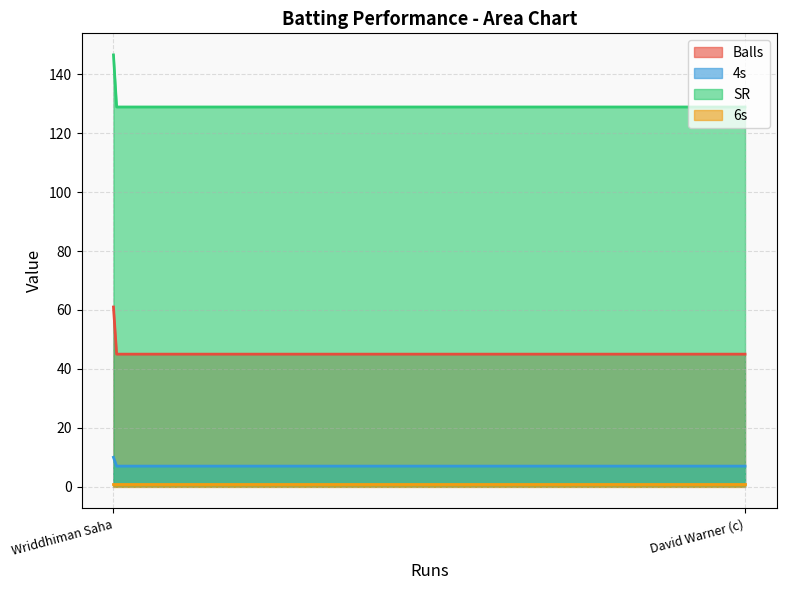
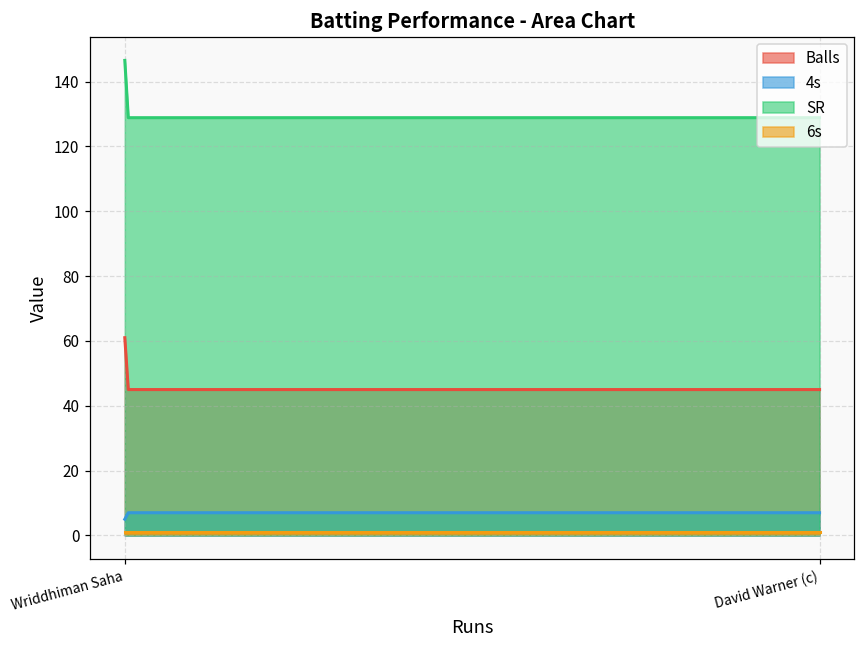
4s, Wriddhiman Saha: 10 -> 5
